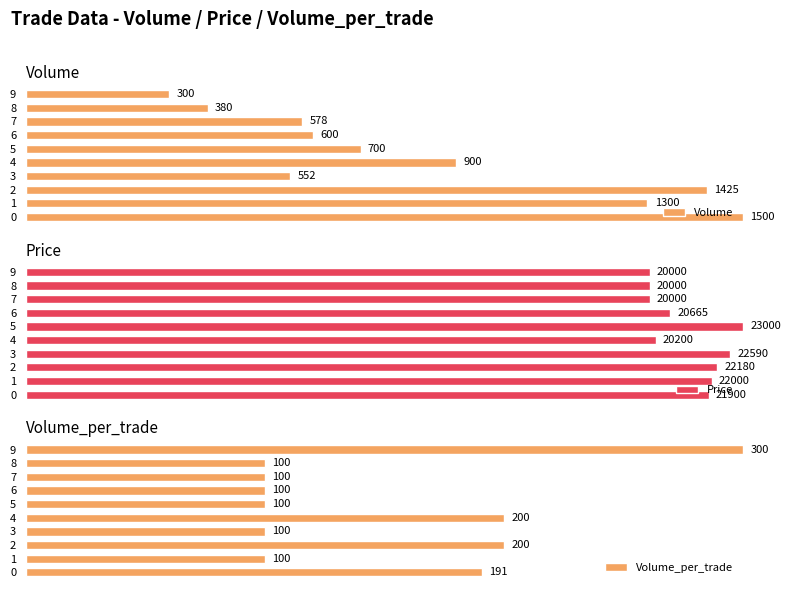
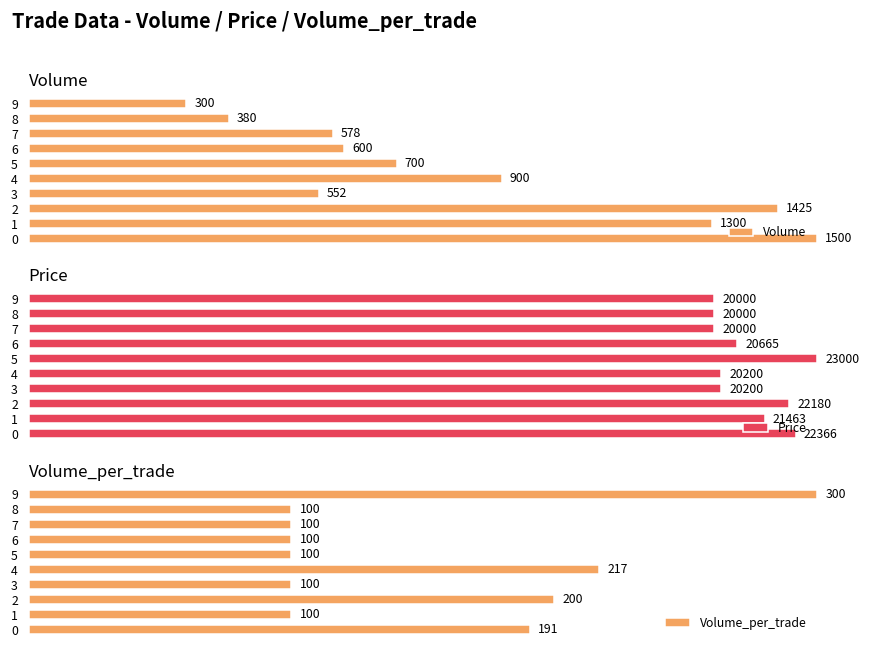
Price, 3: 22590 -> 20200
Price, 1: 22000 -> 21463
Price, 0: 21900 -> 22366
Volume_per_trade, 4: 200 -> 217
